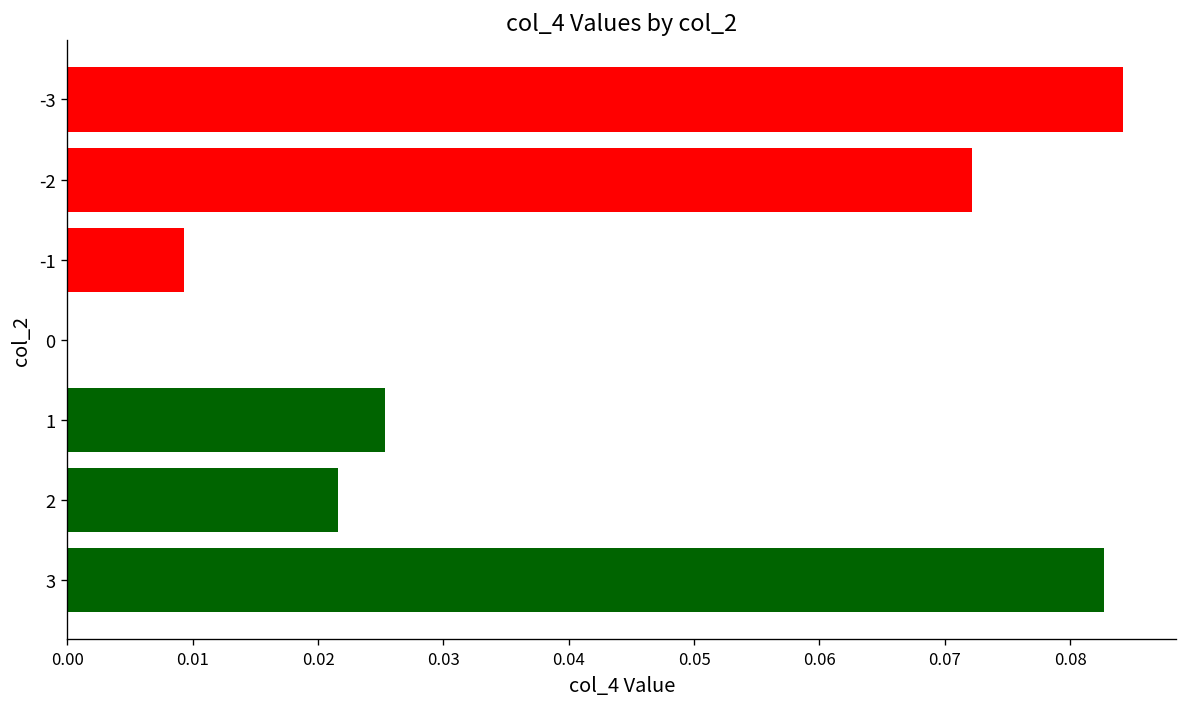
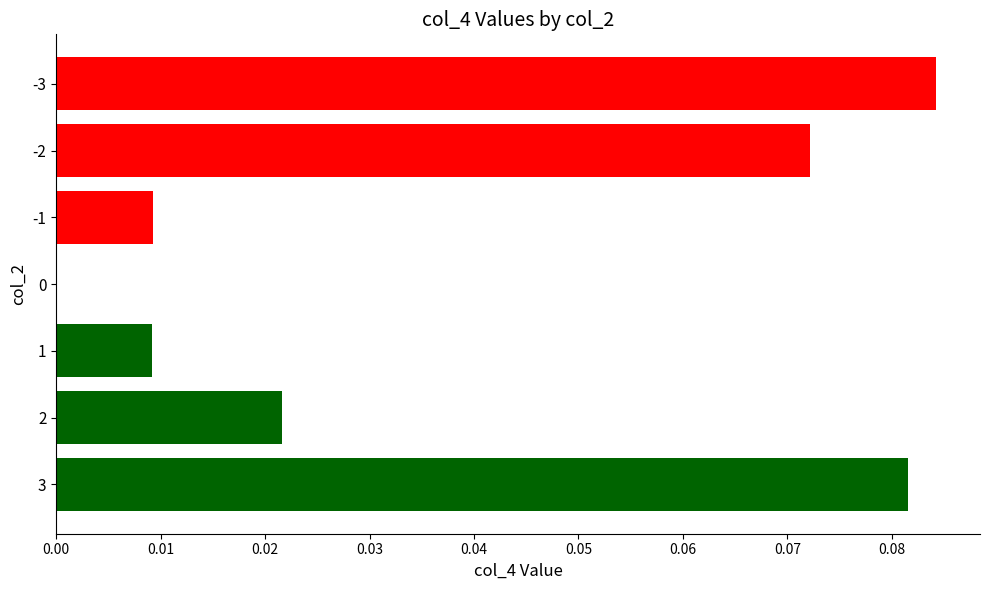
1: 0.0253 -> 0.0092
3: 0.0827 -> 0.0815
